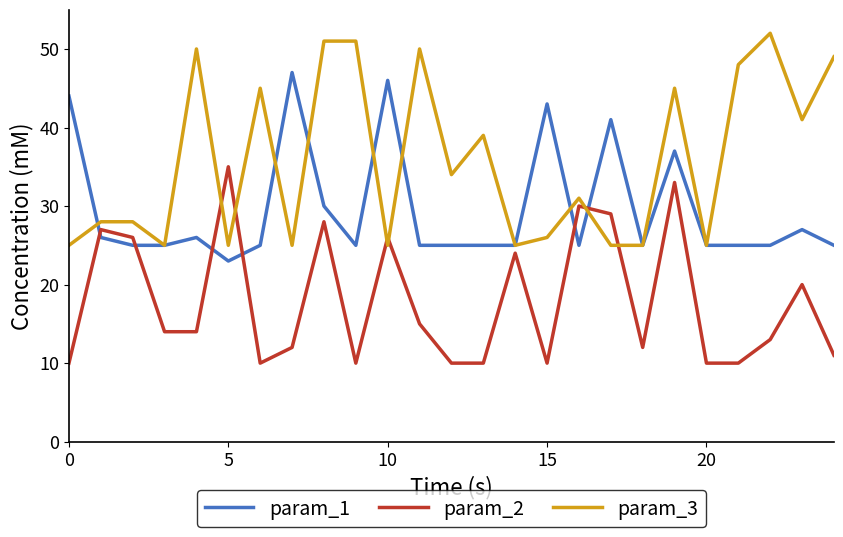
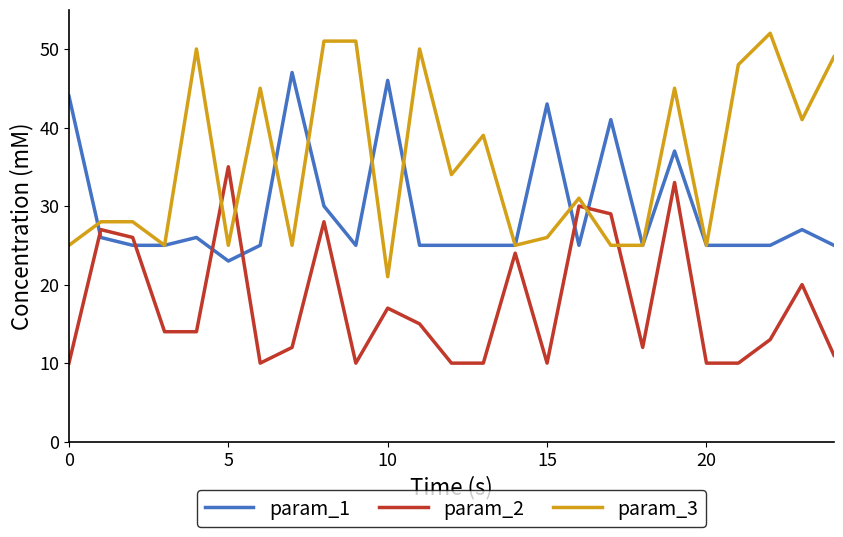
param_2, 10: 26 -> 17
param_3, 10: 25 -> 21
